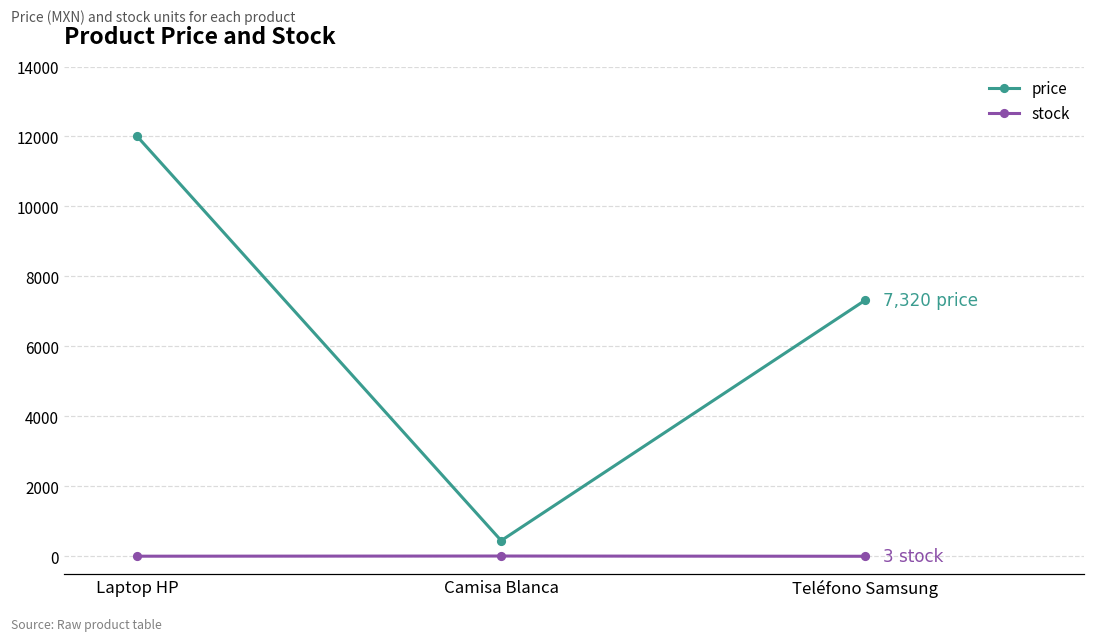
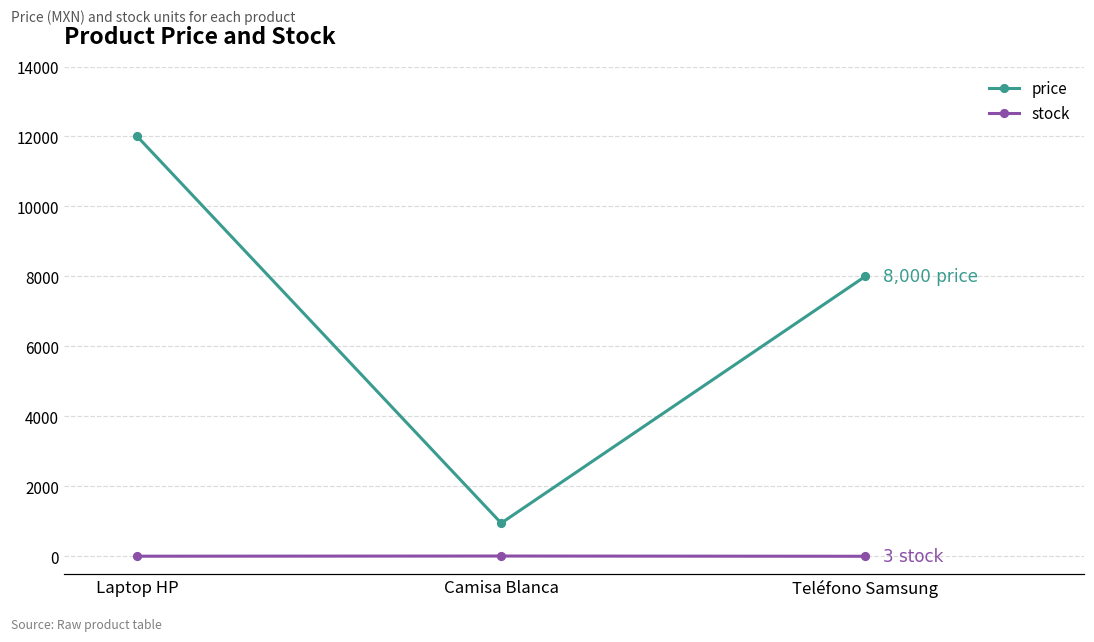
price, Camisa Blanca: 500 -> 1000
price, Teléfono Samsung: 7,320 -> 8,000
